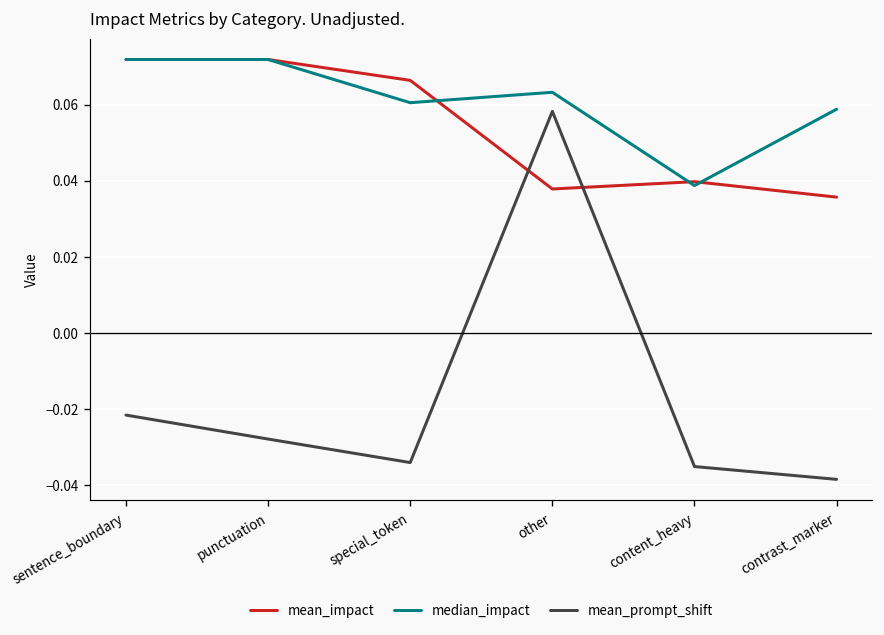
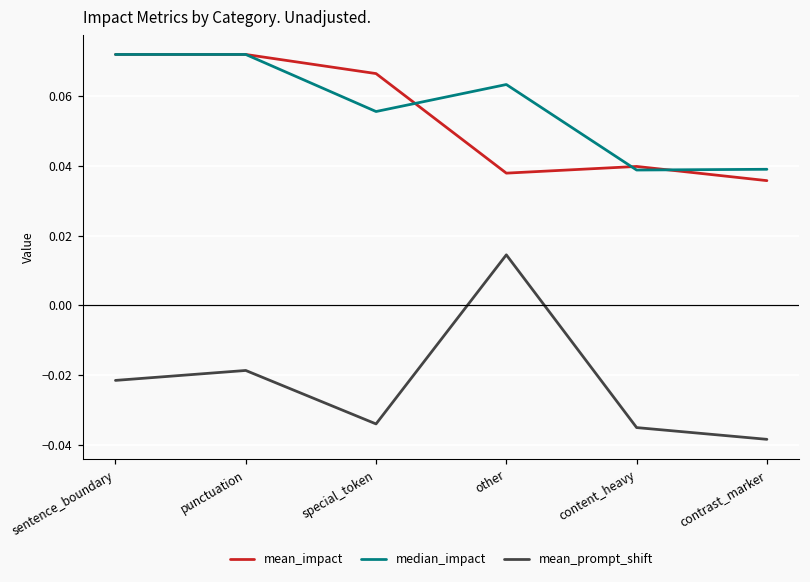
mean_prompt_shift, punctuation: -0.028 -> -0.019
median_impact, special_token: 0.061 -> 0.056
mean_prompt_shift, other: 0.058 -> 0.014
median_impact, contrast_marker: 0.059 -> 0.039
